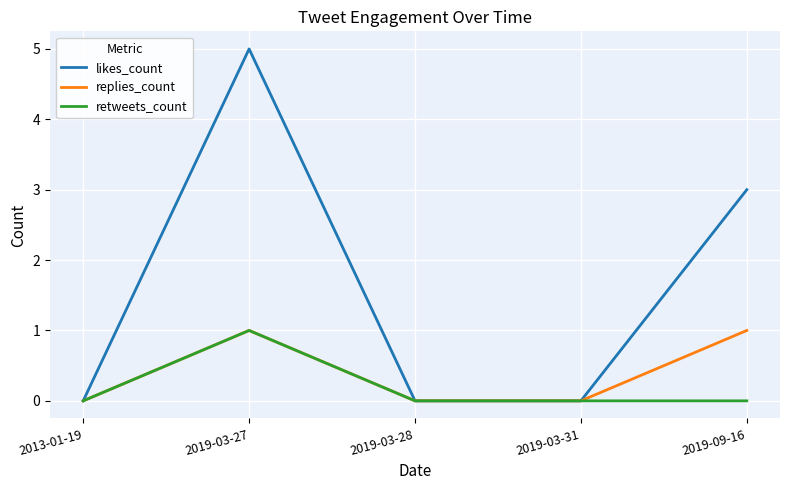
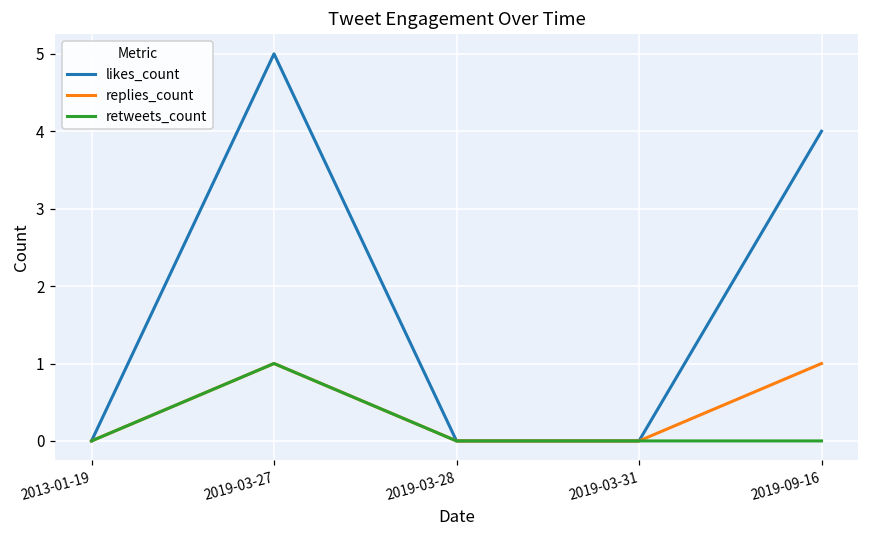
likes_count, 2019-09-16: 3 -> 4
